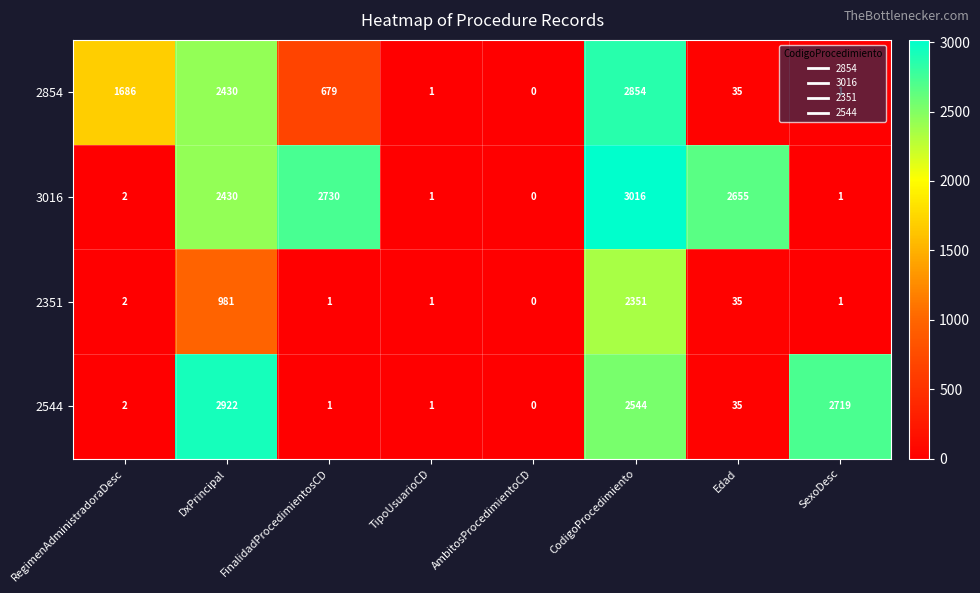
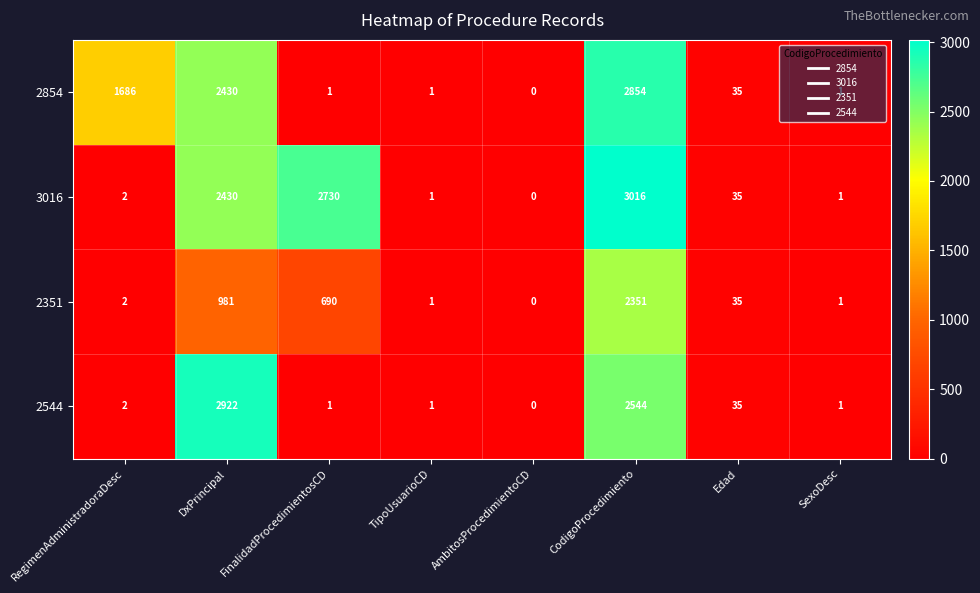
2854, FinalidadProcedimientosCD: 679 -> 1
3016, Edad: 2655 -> 35
2351, FinalidadProcedimientosCD: 1 -> 690
2544, SexoDesc: 2719 -> 1
